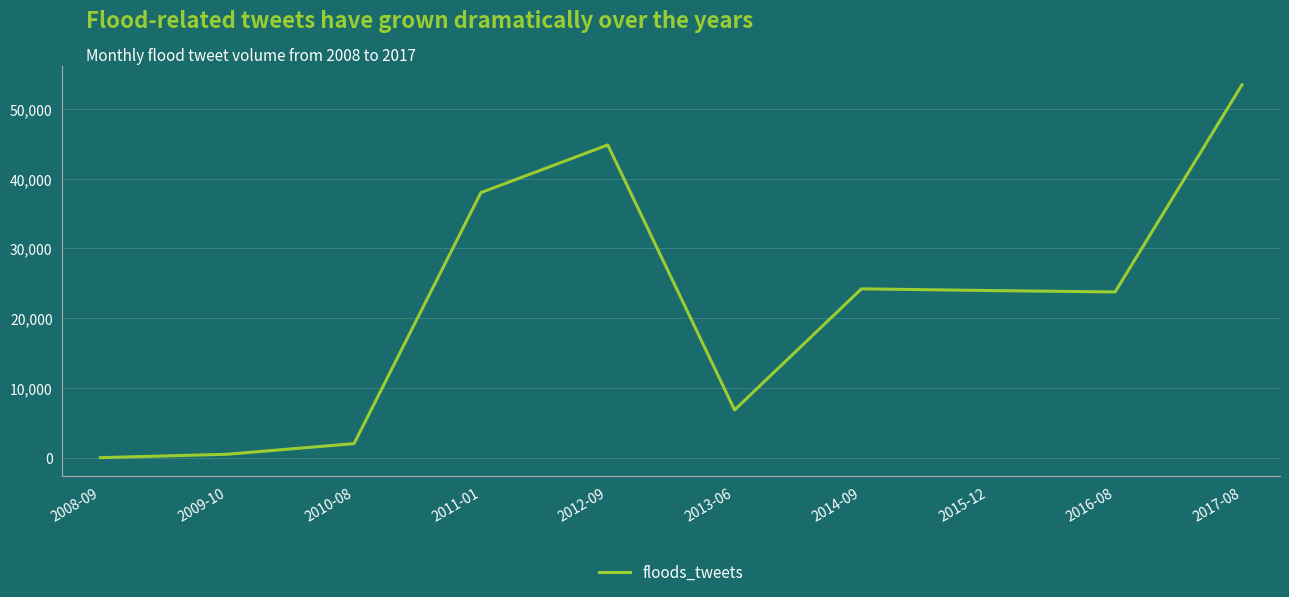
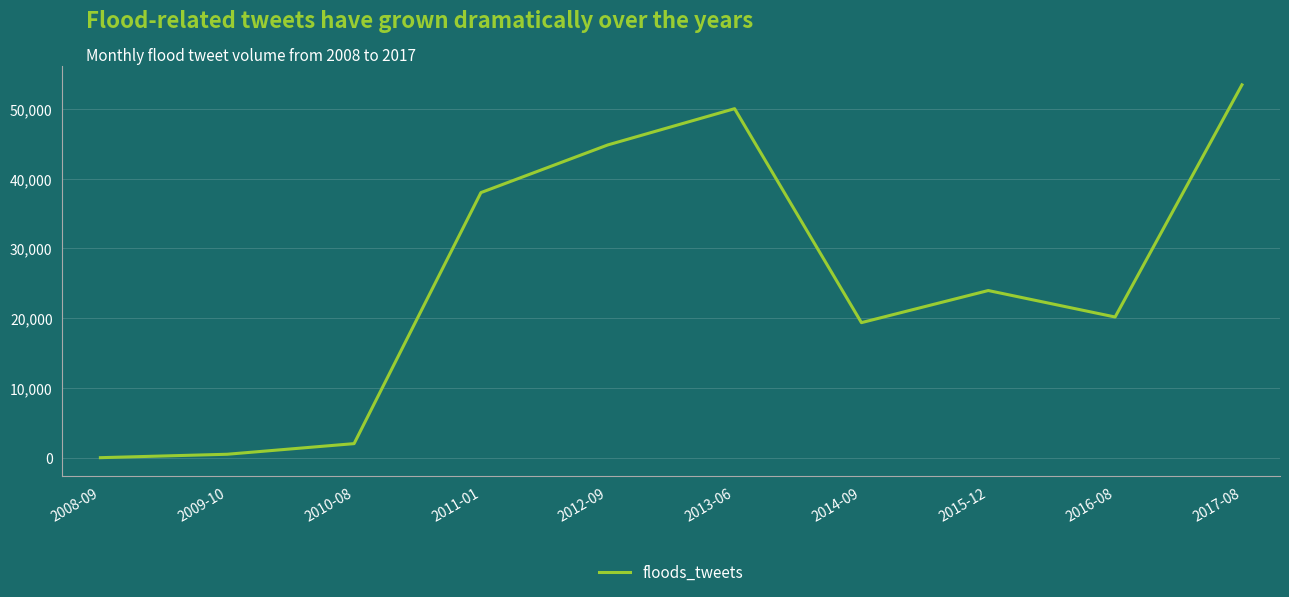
2013-06: 7,000 -> 50,000
2014-09: 24,000 -> 19,000
2016-08: 24,000 -> 20,000
